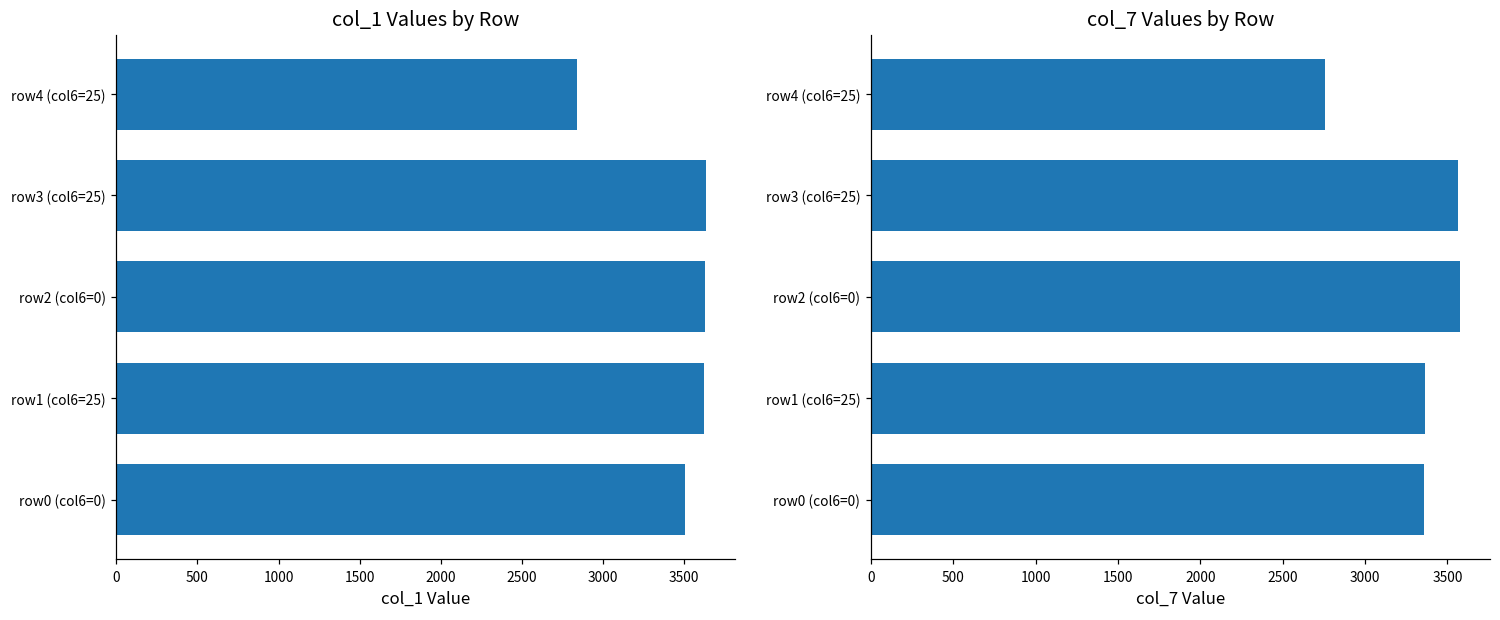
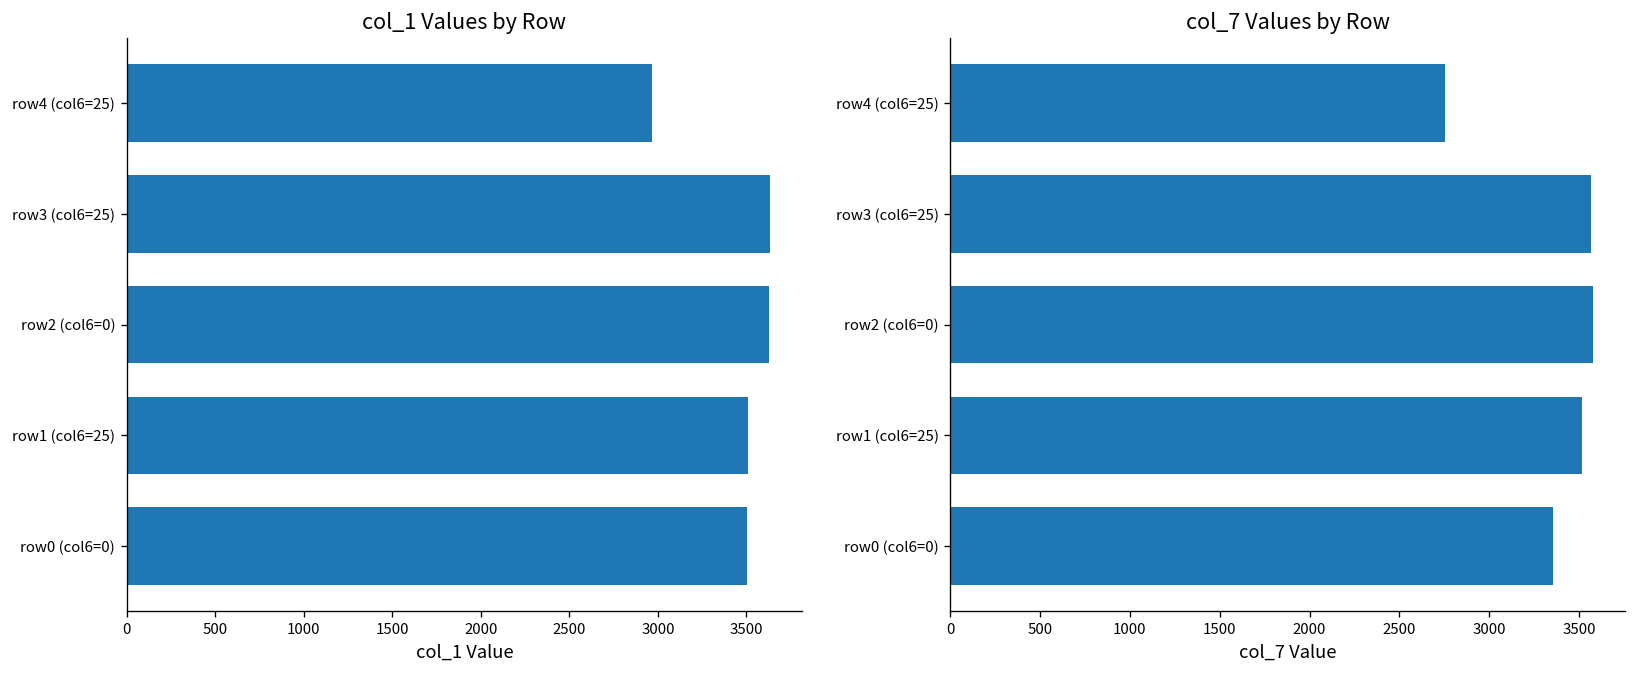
col_1 Values by Row, row4 (col6=25): 2840 -> 2970
col_1 Values by Row, row1 (col6=25): 3620 -> 3510
col_7 Values by Row, row1 (col6=25): 3370 -> 3520
